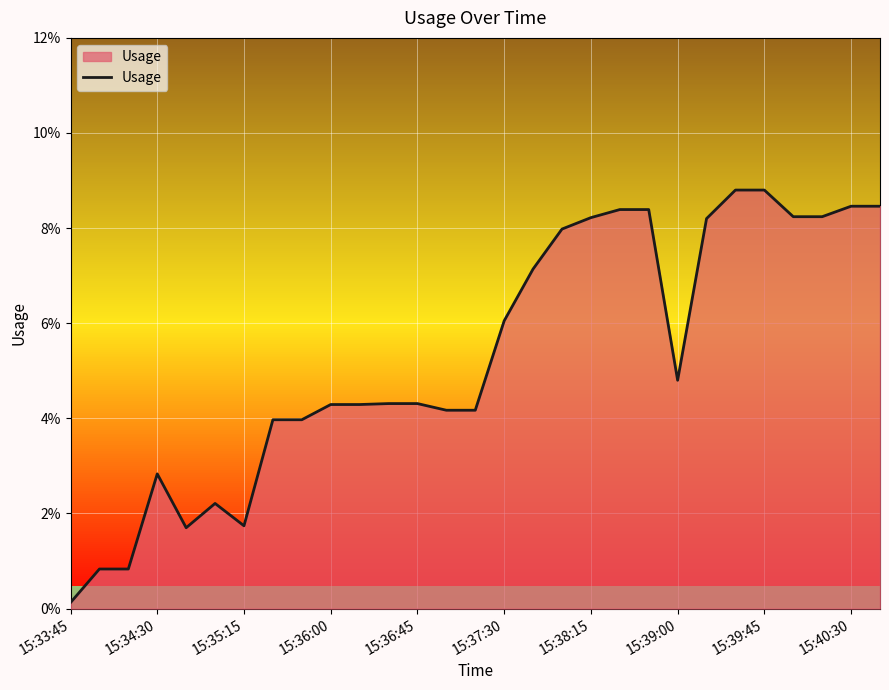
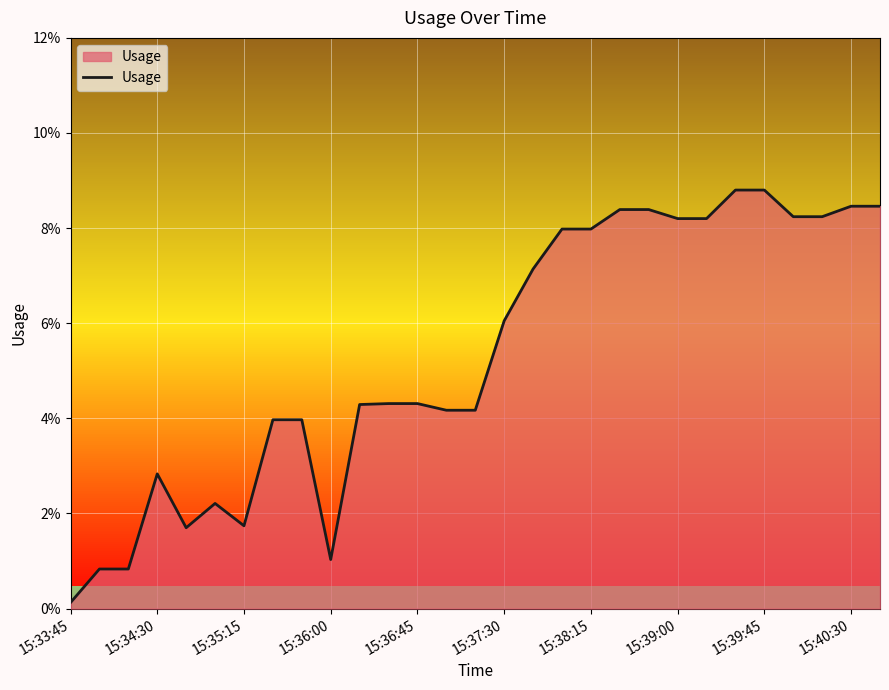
15:36:00: 4.3% -> 1.0%
15:38:15: 8.2% -> 8.0%
15:39:00: 4.8% -> 8.2%
